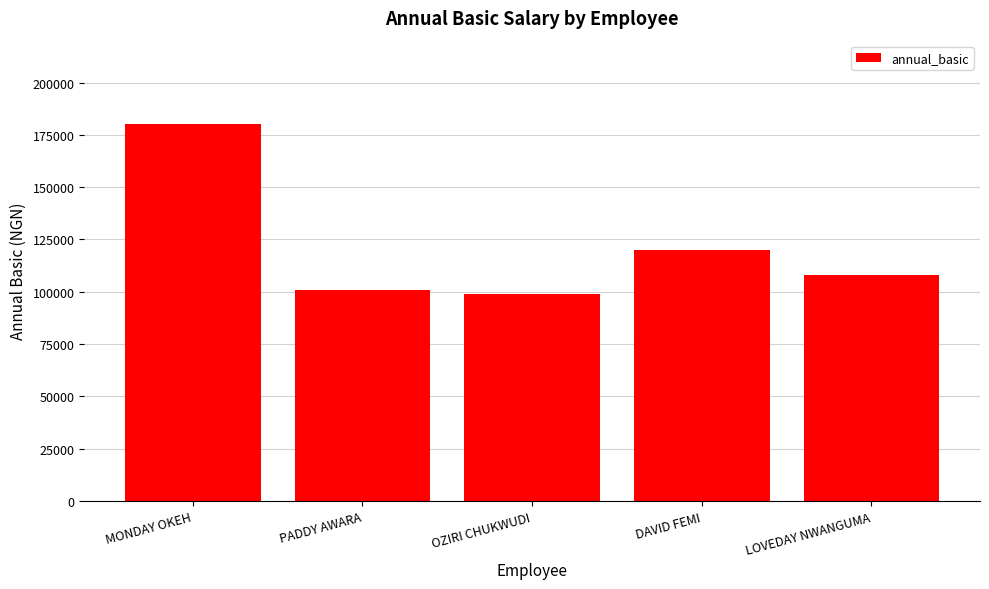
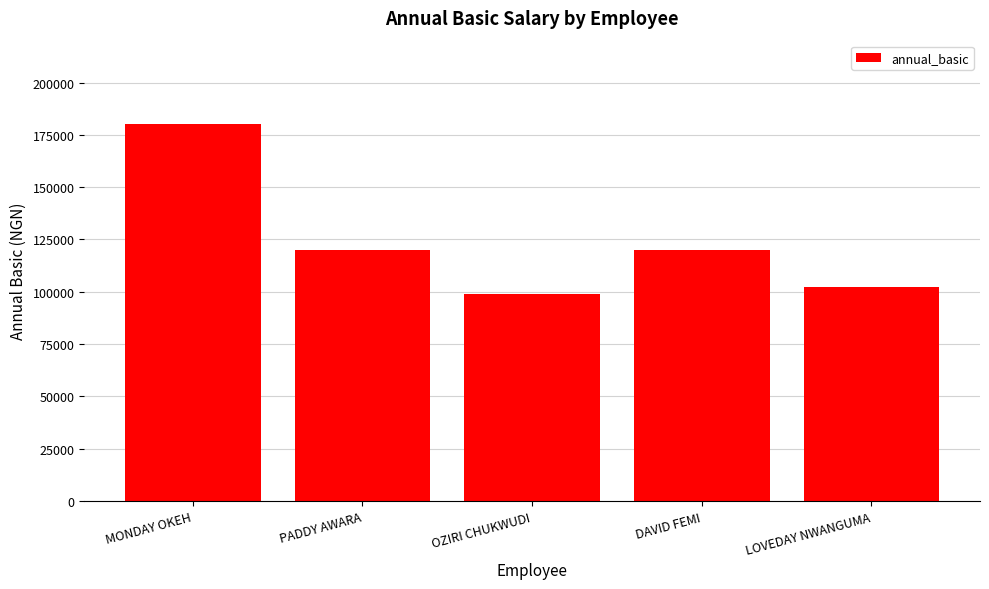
PADDY AWARA: 101000 -> 120000
LOVEDAY NWANGUMA: 108000 -> 102000
